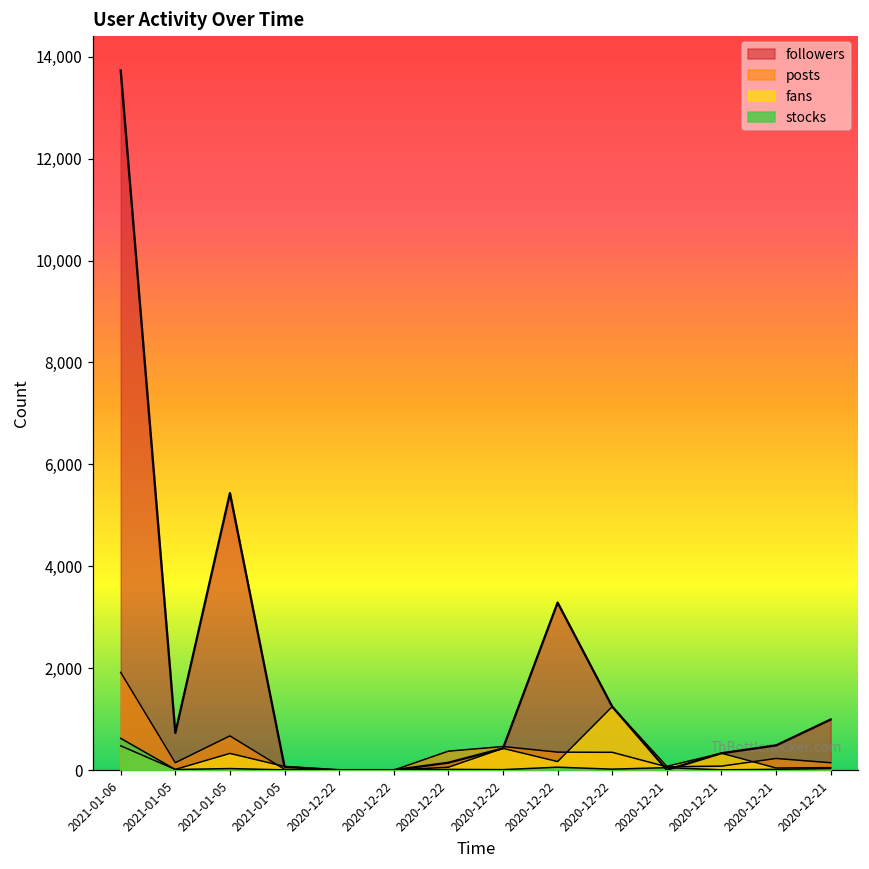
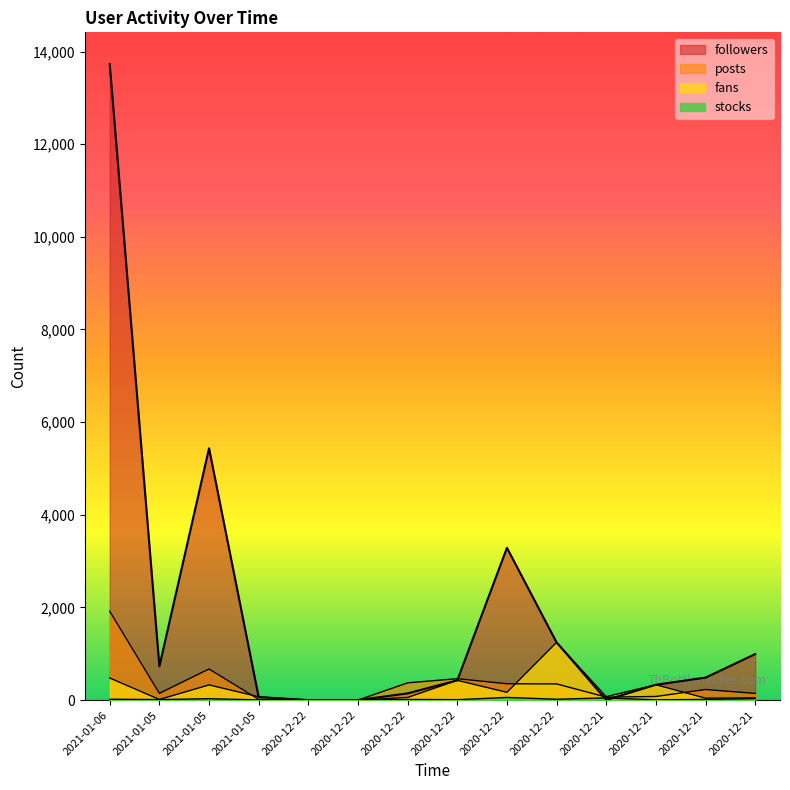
stocks, 2021-01-06: 600 -> 0
